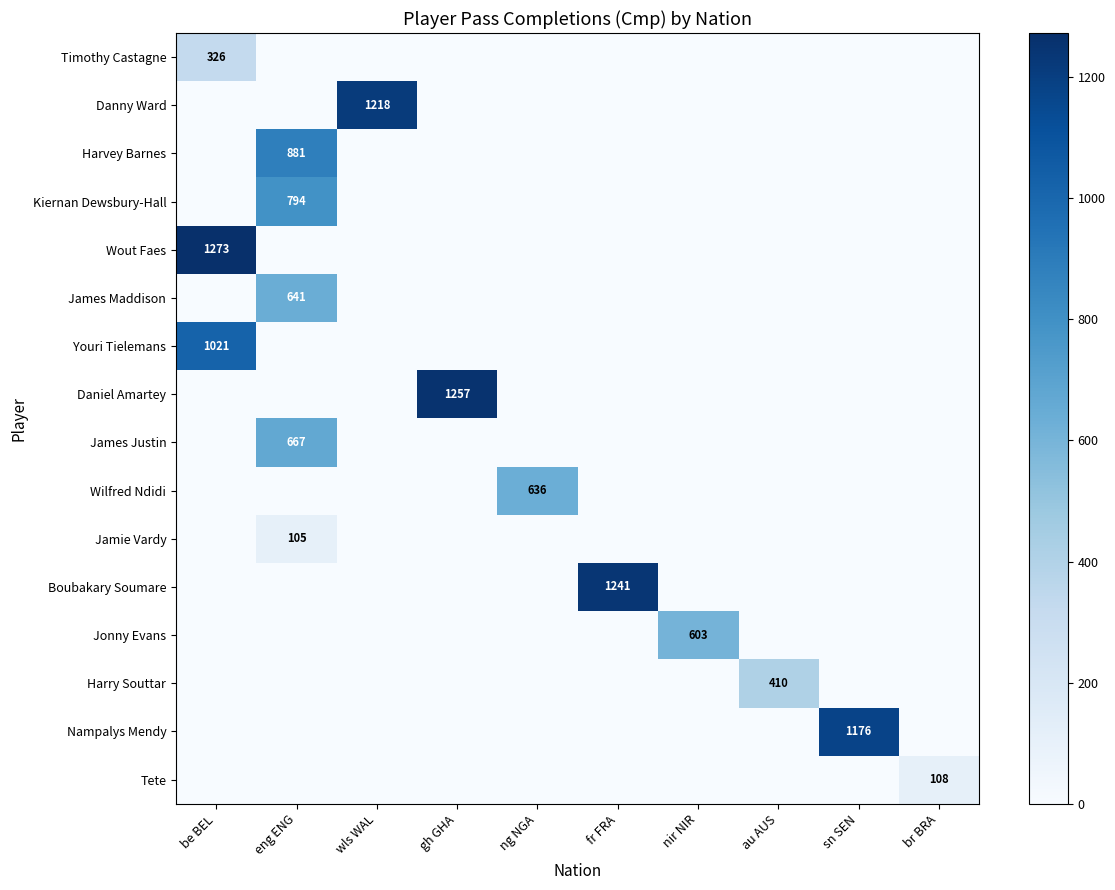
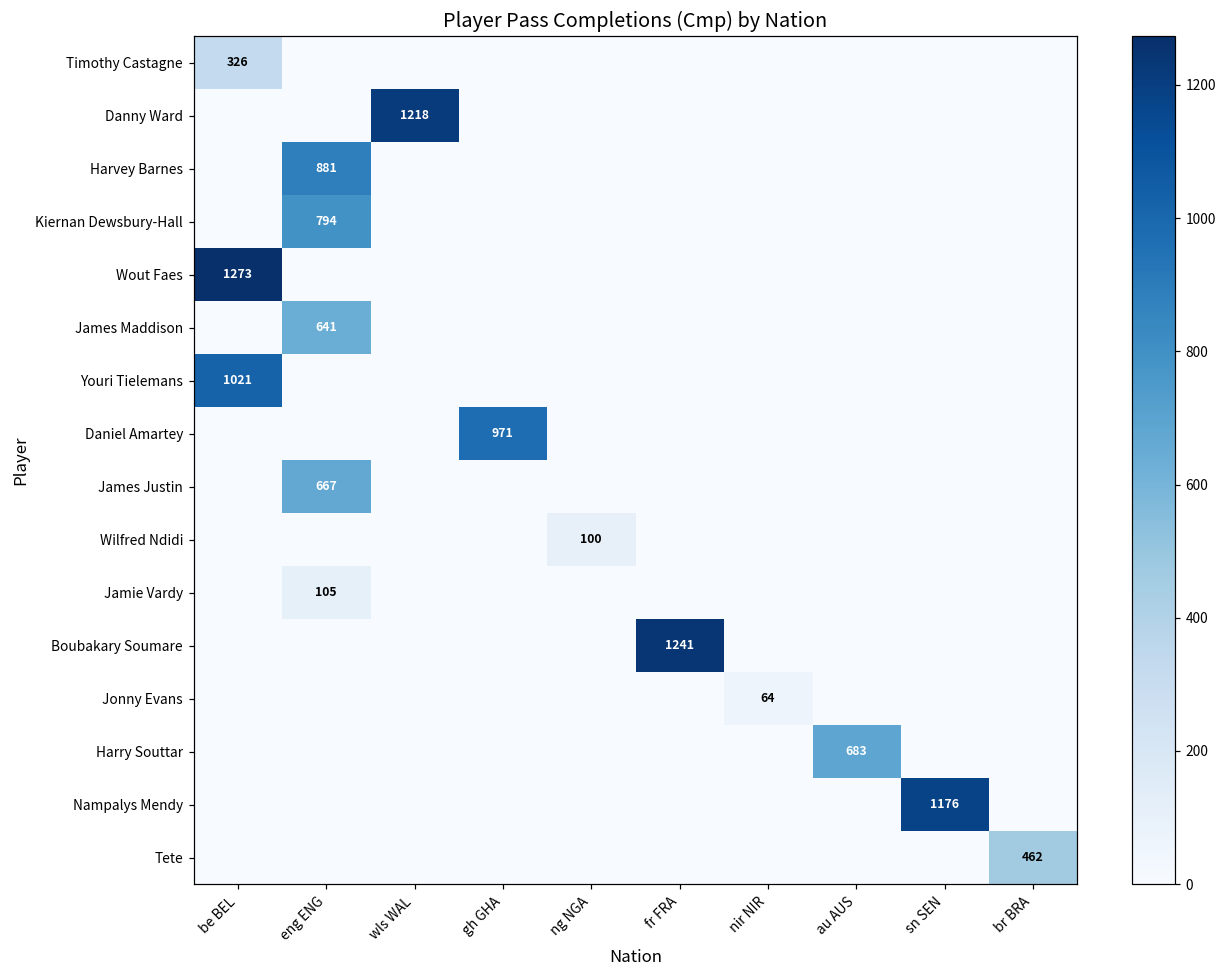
Daniel Amartey, gh GHA: 1257 -> 971
Wilfred Ndidi, ng NGA: 636 -> 100
Jonny Evans, nir NIR: 603 -> 64
Harry Souttar, au AUS: 410 -> 683
Tete, br BRA: 108 -> 462
